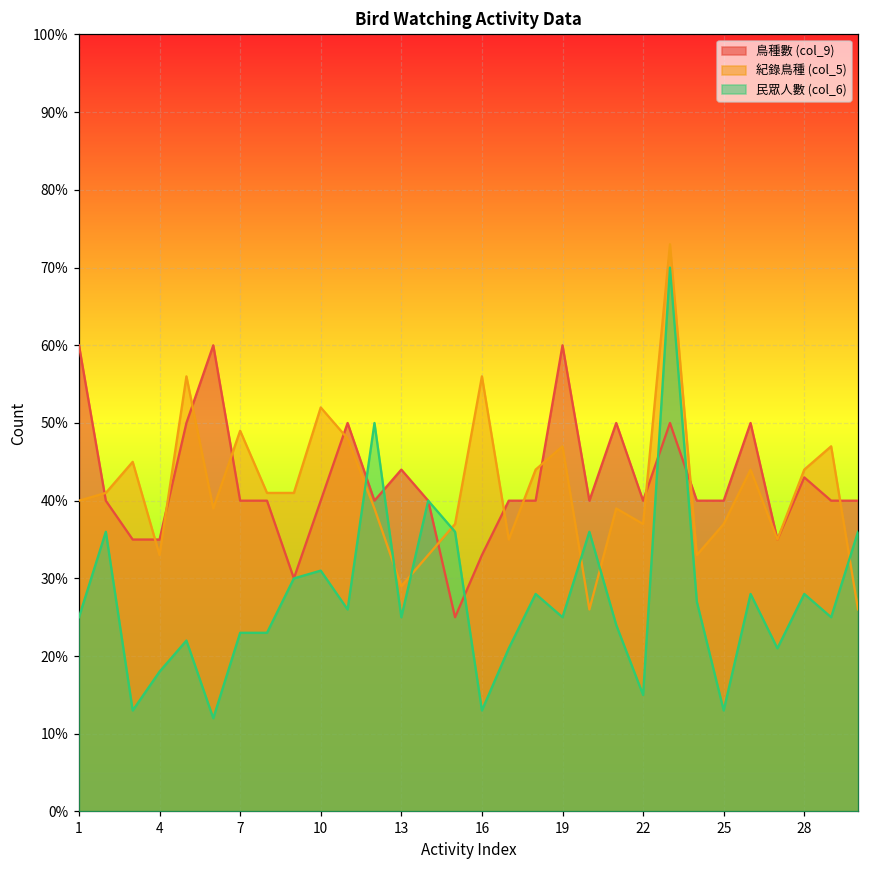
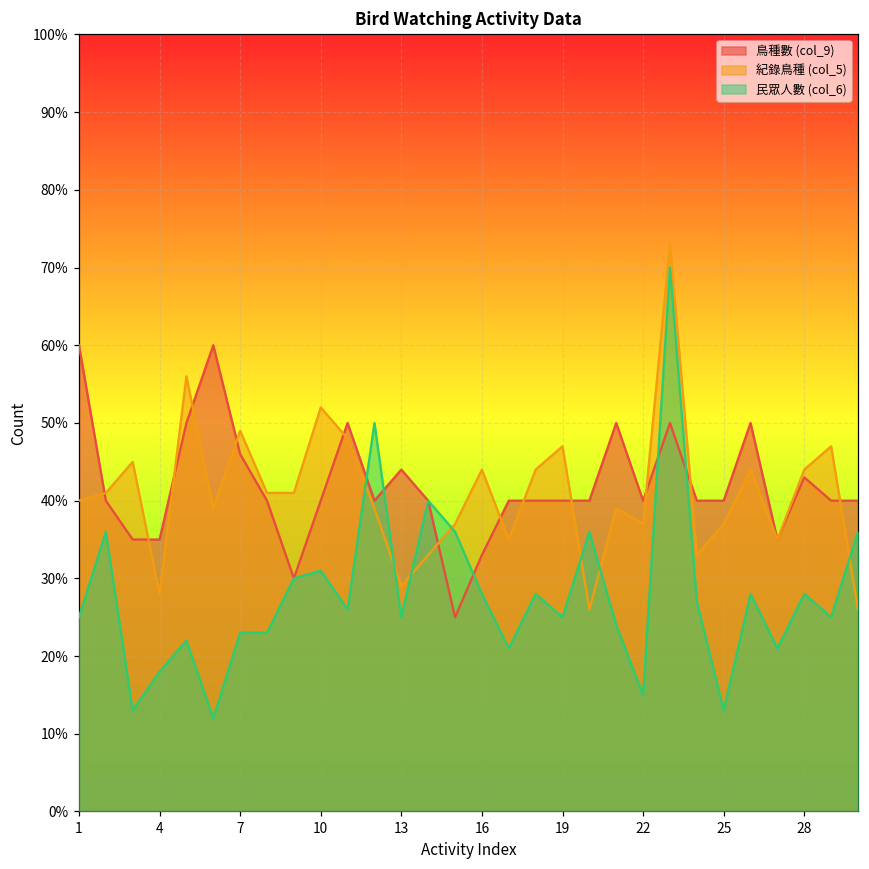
紀錄鳥種 (col_5), 4: 33% -> 28%
鳥種數 (col_9), 7: 40% -> 46%
紀錄鳥種 (col_5), 16: 56% -> 44%
民眾人數 (col_6), 16: 13% -> 28%
鳥種數 (col_9), 19: 60% -> 40%
